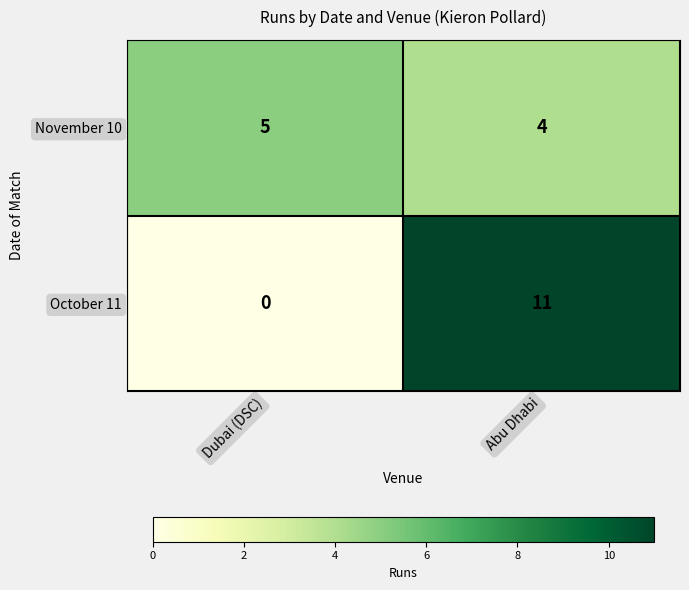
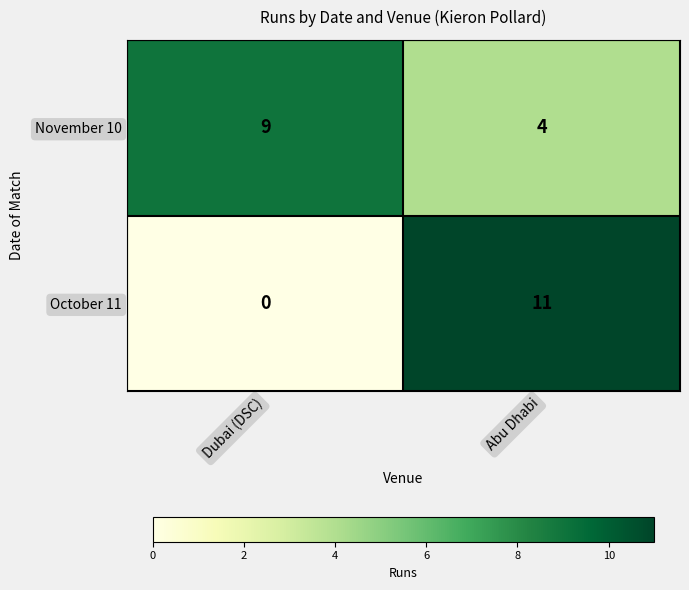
November 10, Dubai (DSC): 5 -> 9
